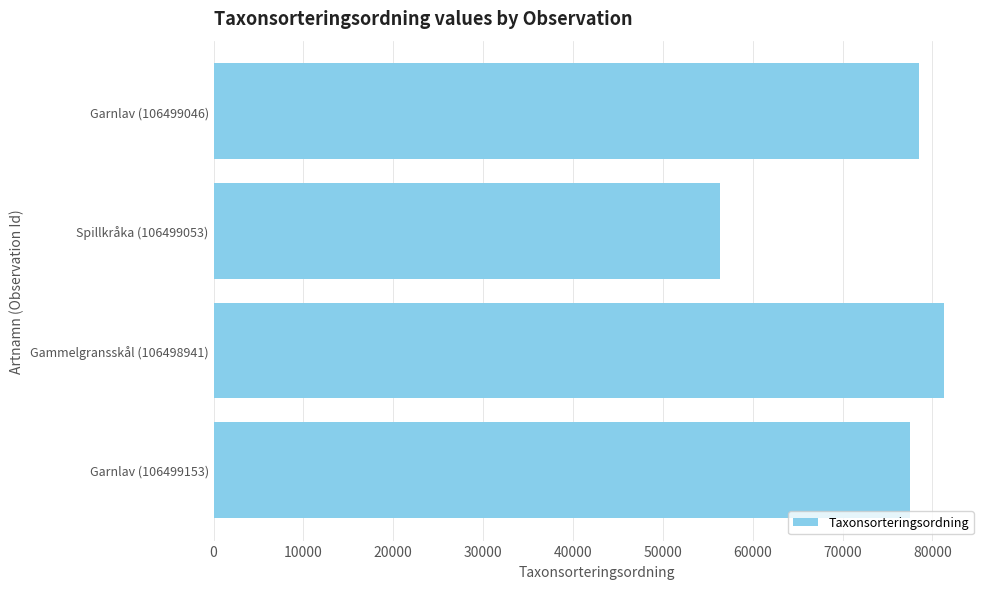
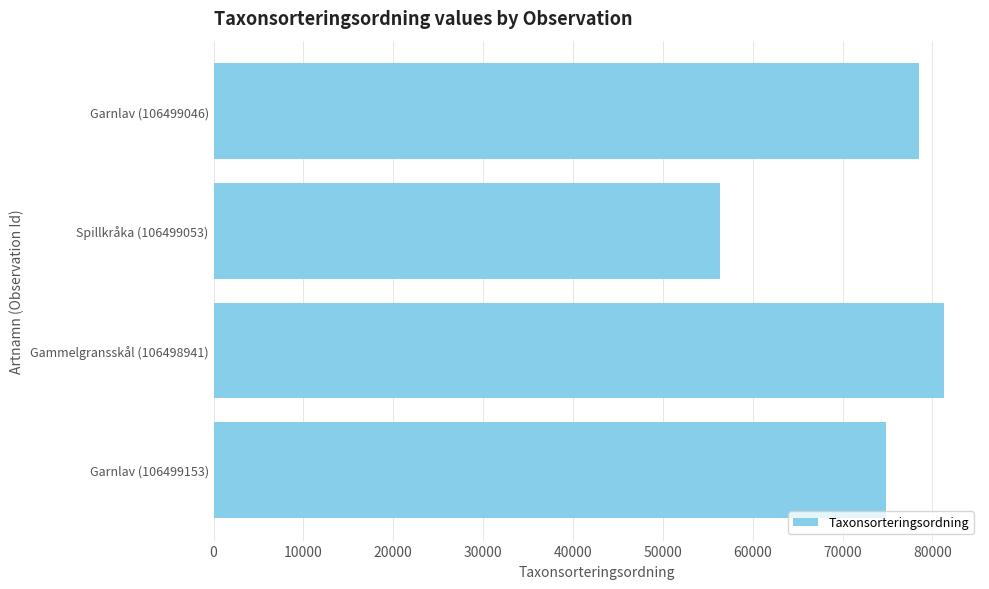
Garnlav (106499153): 78000 -> 75000
